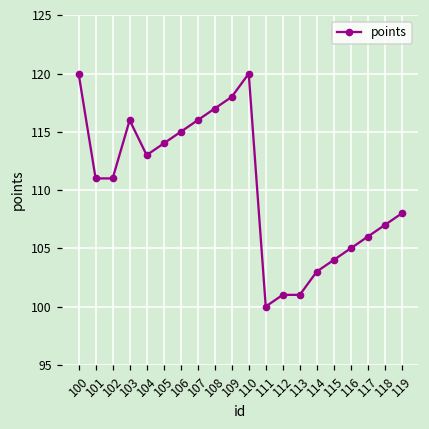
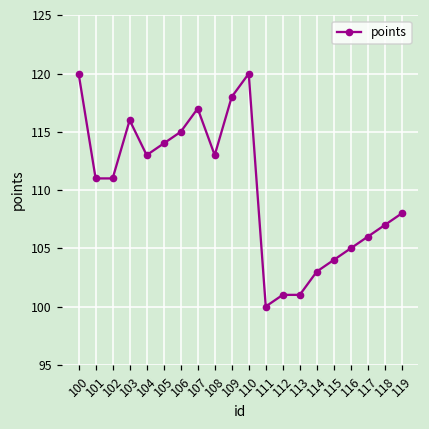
107: 116 -> 117
108: 117 -> 113
